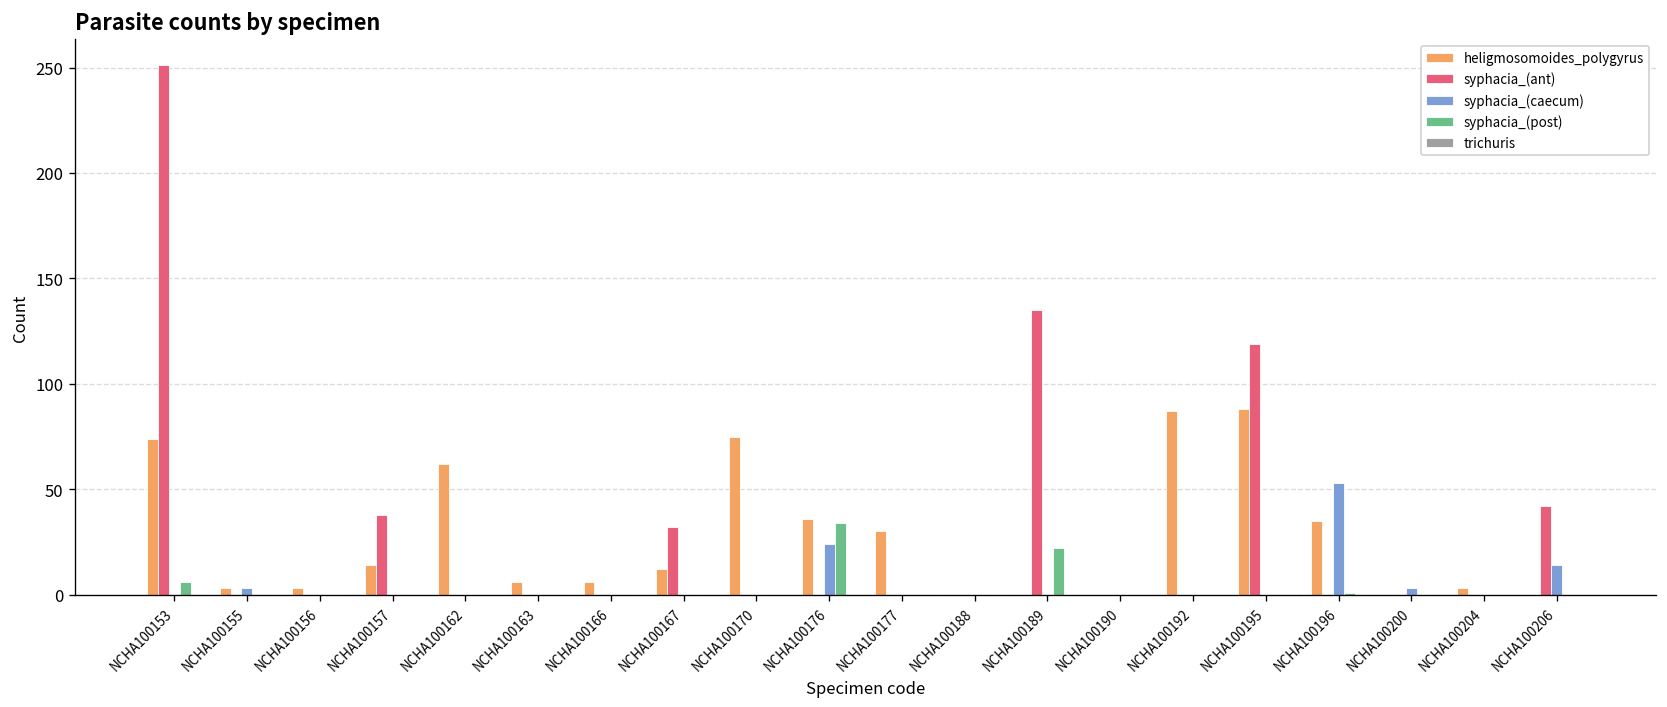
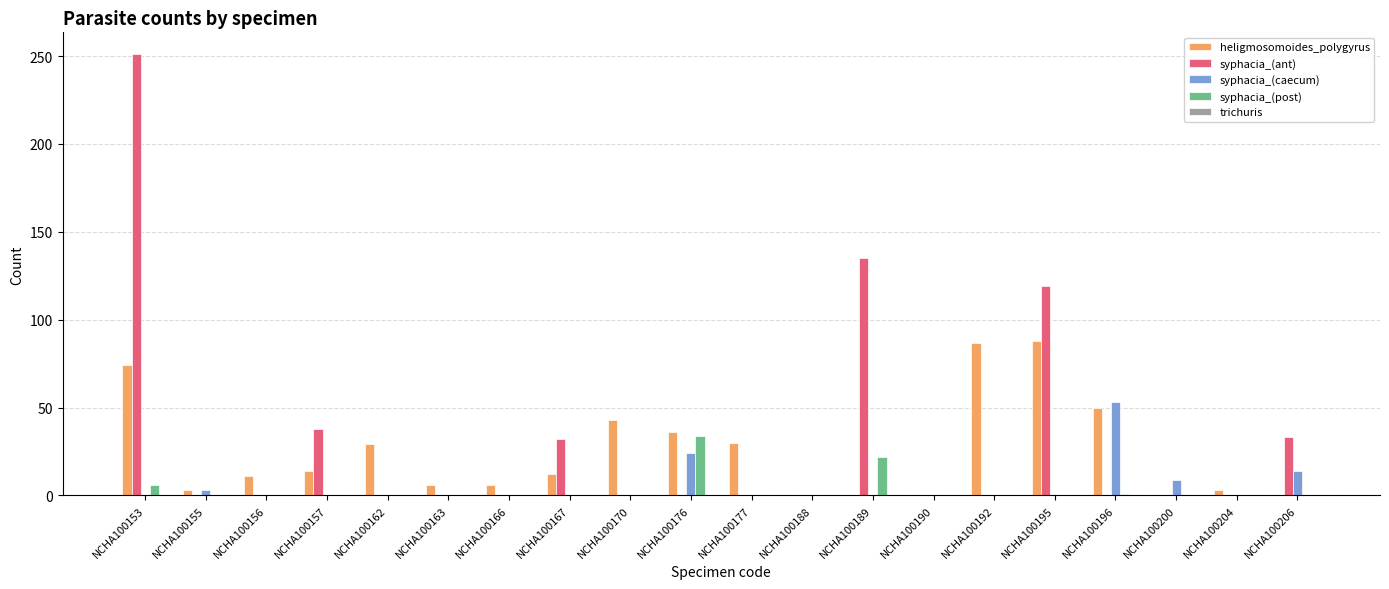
heligmosomoides_polygyrus, NCHA100156: 3 -> 11
heligmosomoides_polygyrus, NCHA100162: 62 -> 29
heligmosomoides_polygyrus, NCHA100170: 75 -> 43
heligmosomoides_polygyrus, NCHA100196: 35 -> 50
syphacia_(caecum), NCHA100200: 3 -> 9
syphacia_(ant), NCHA100206: 42 -> 33
